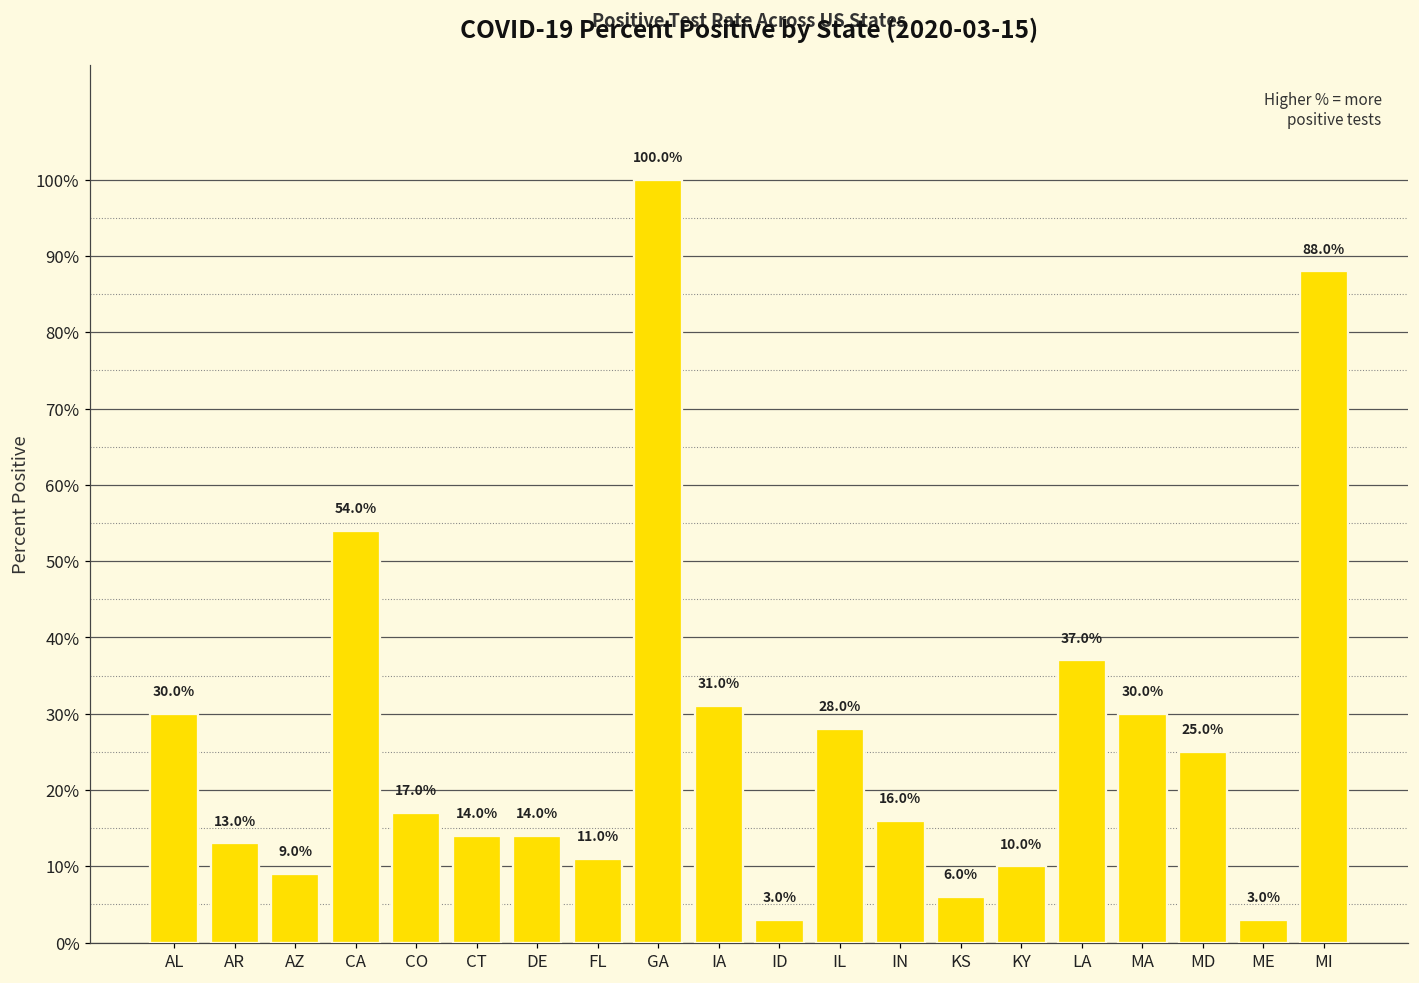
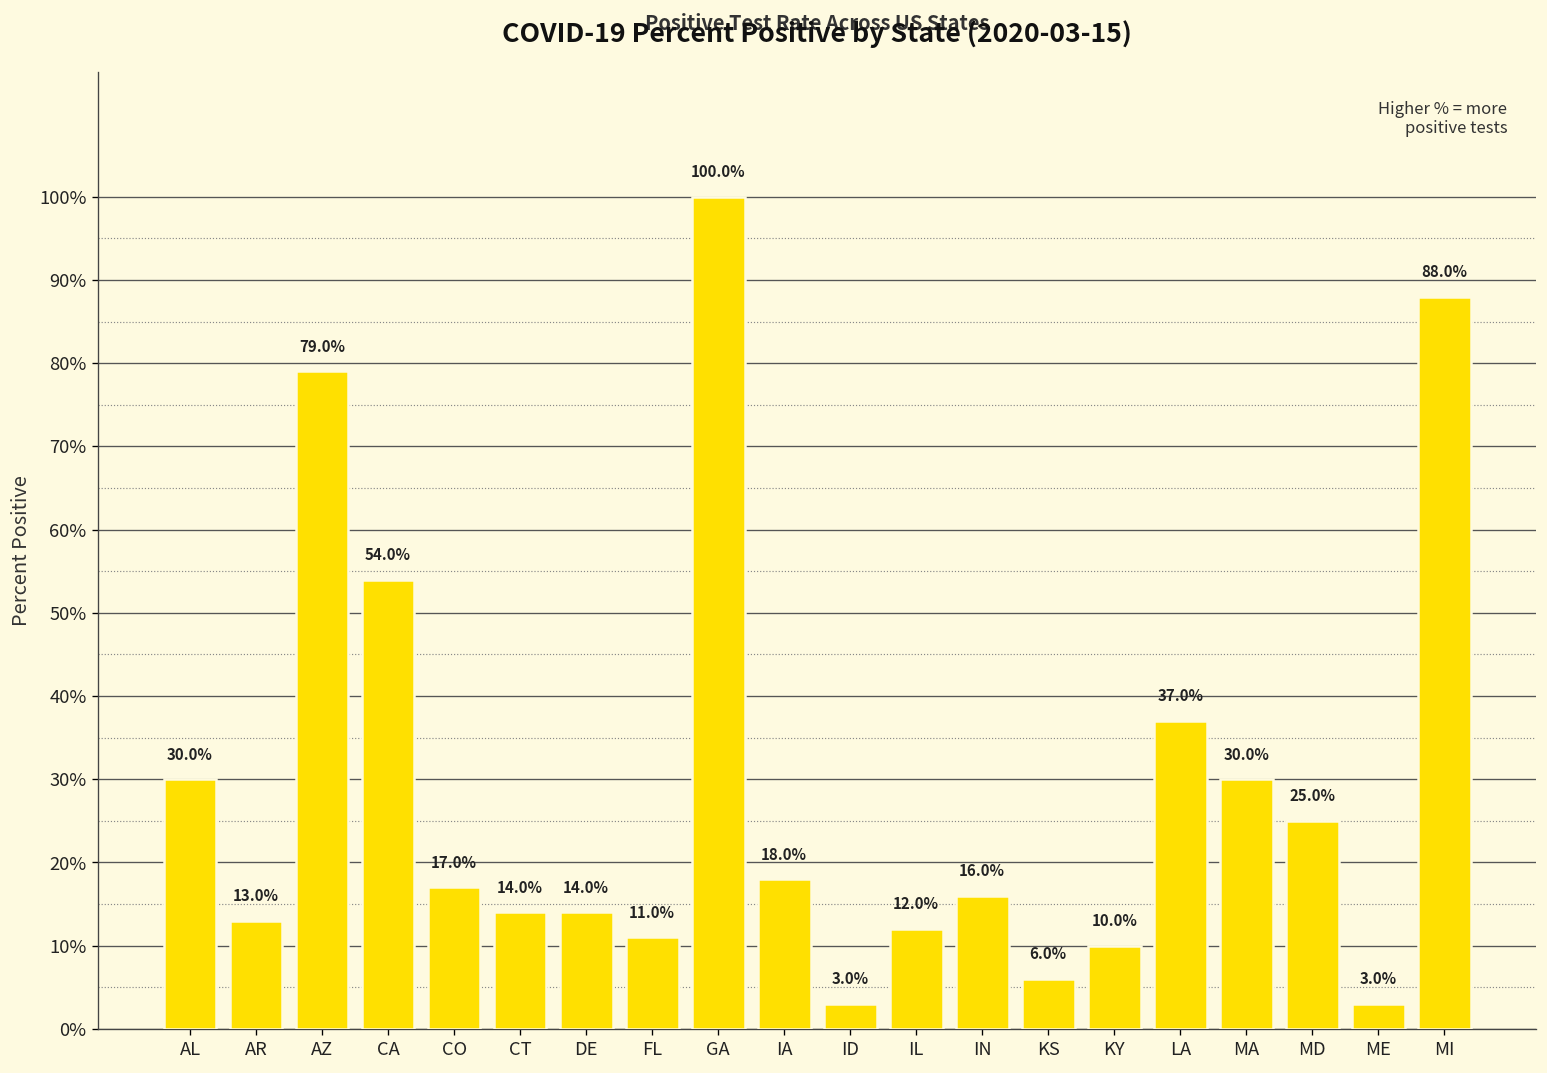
AZ: 9.0% -> 79.0%
IA: 31.0% -> 18.0%
IL: 28.0% -> 12.0%
